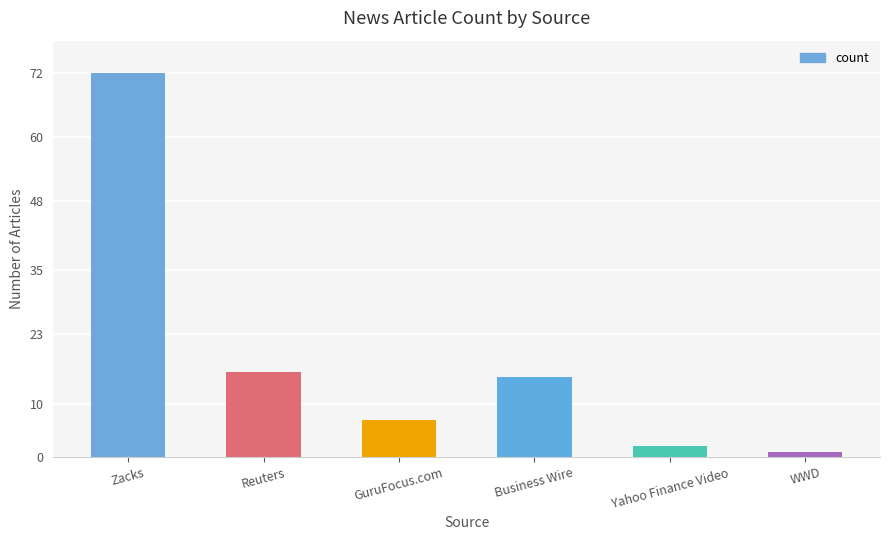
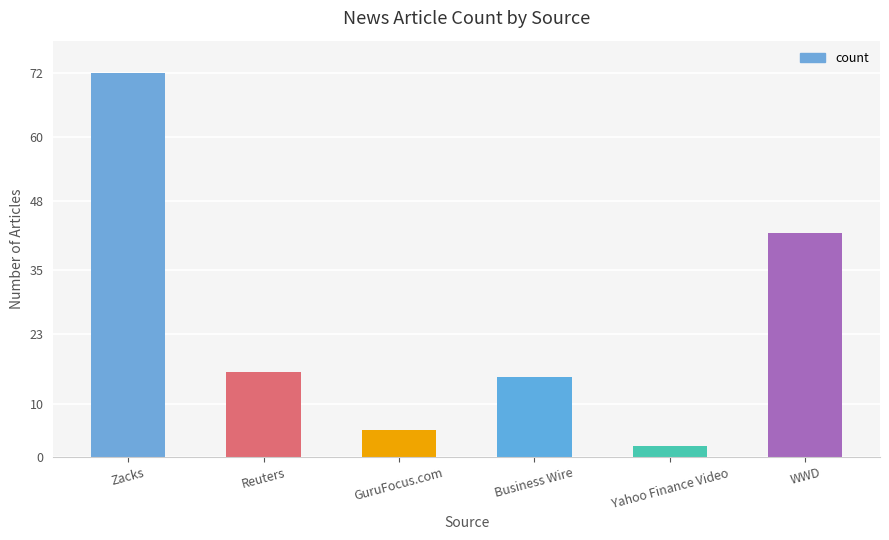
GuruFocus.com: 7 -> 5
WWD: 1 -> 42
